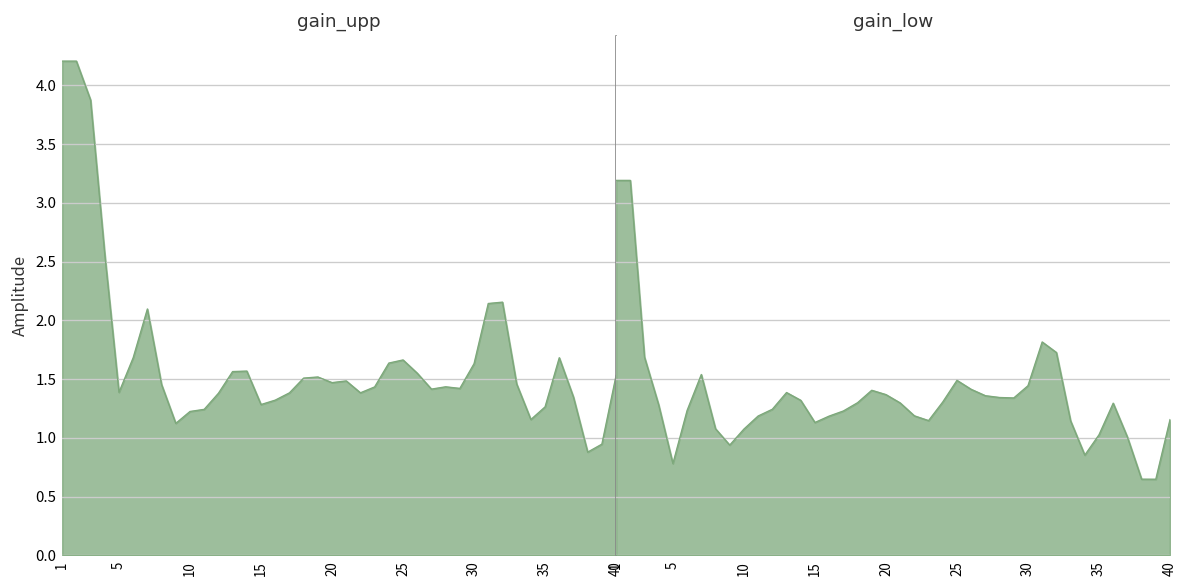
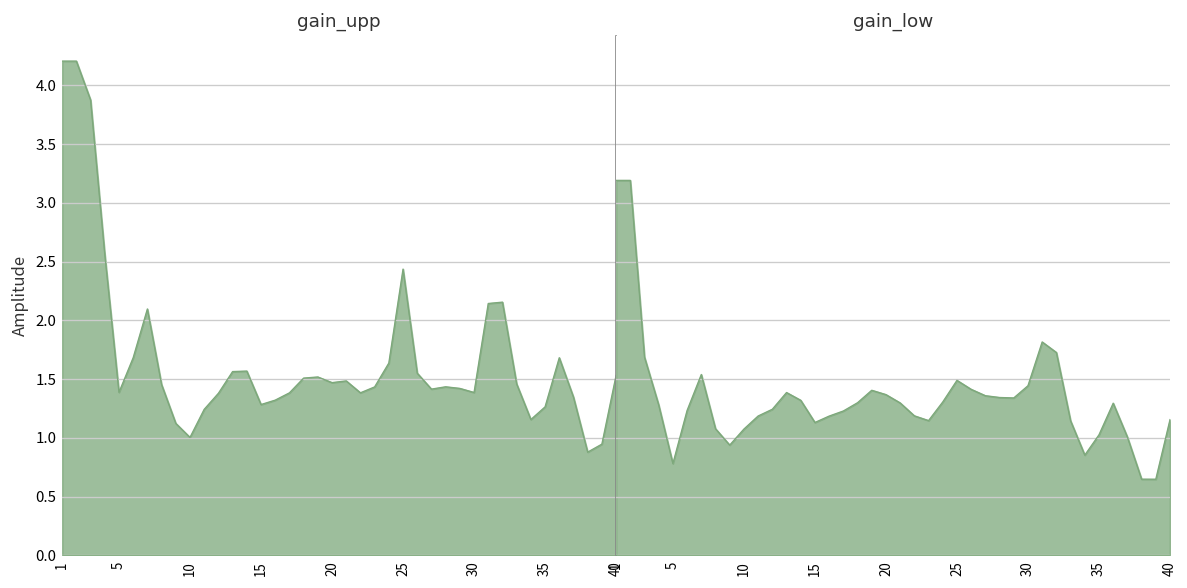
gain_upp, 10: 1.2 -> 1.0
gain_upp, 25: 1.7 -> 2.4
gain_upp, 30: 1.6 -> 1.4
